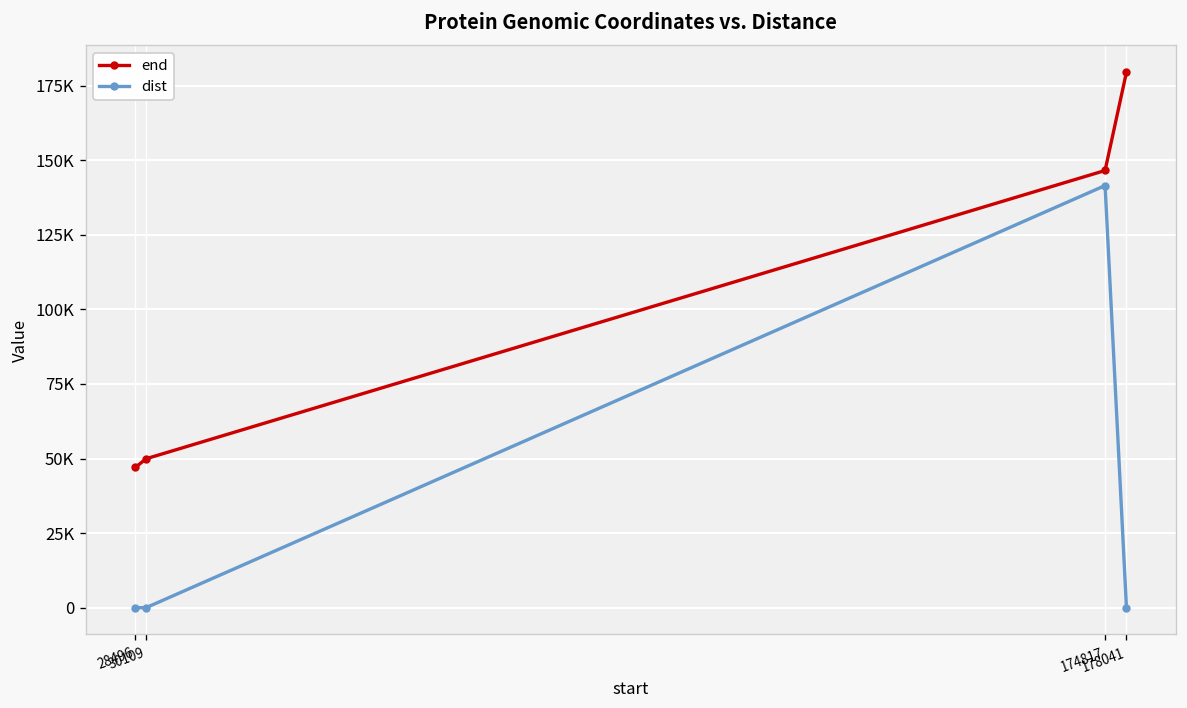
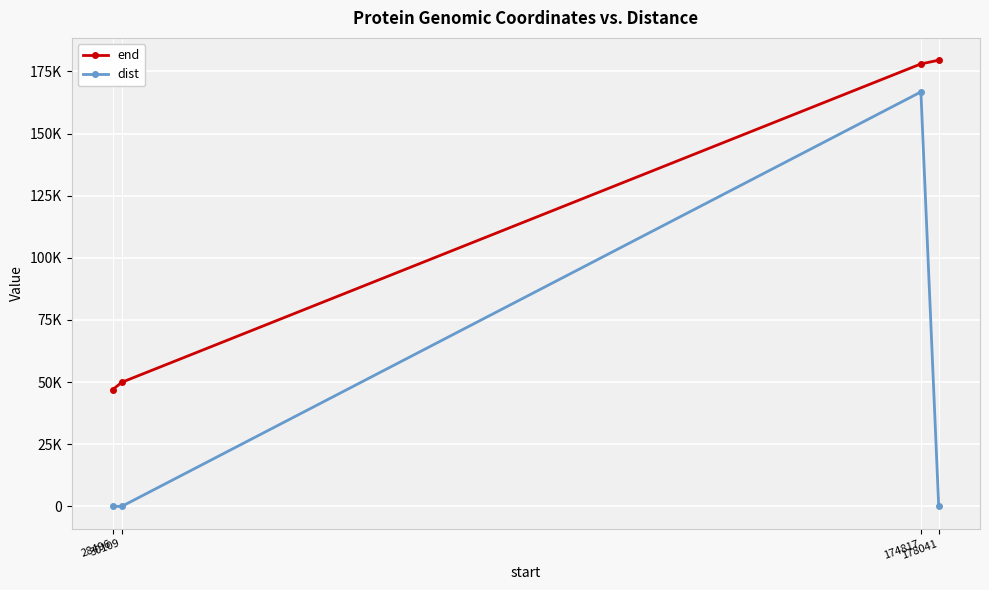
end, 174817: 147000 -> 178000
dist, 174817: 142000 -> 167000
